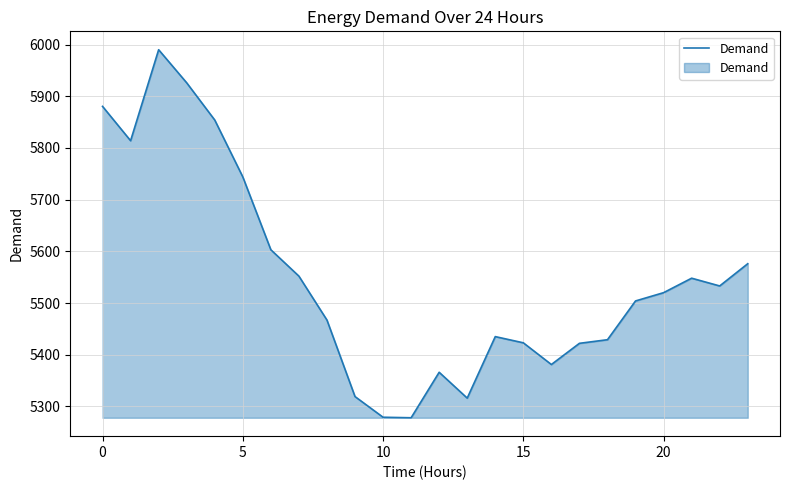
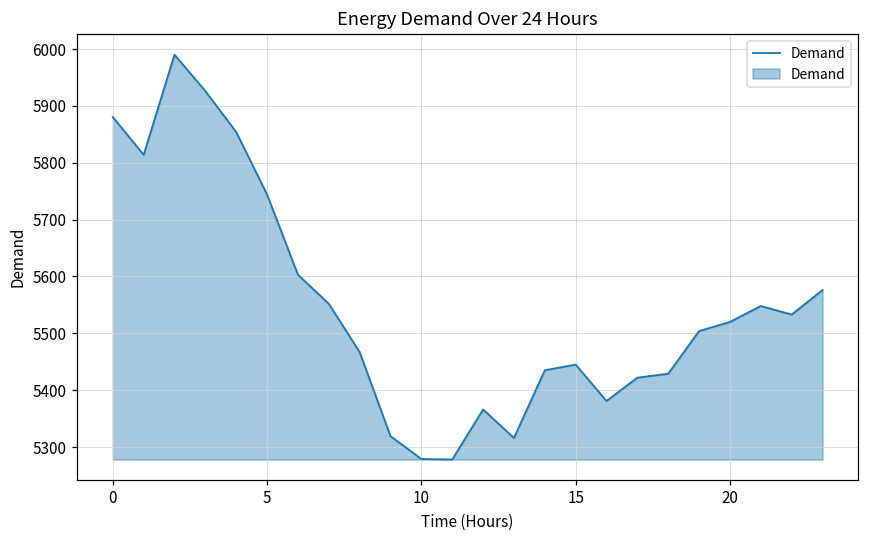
15: 5420 -> 5450
